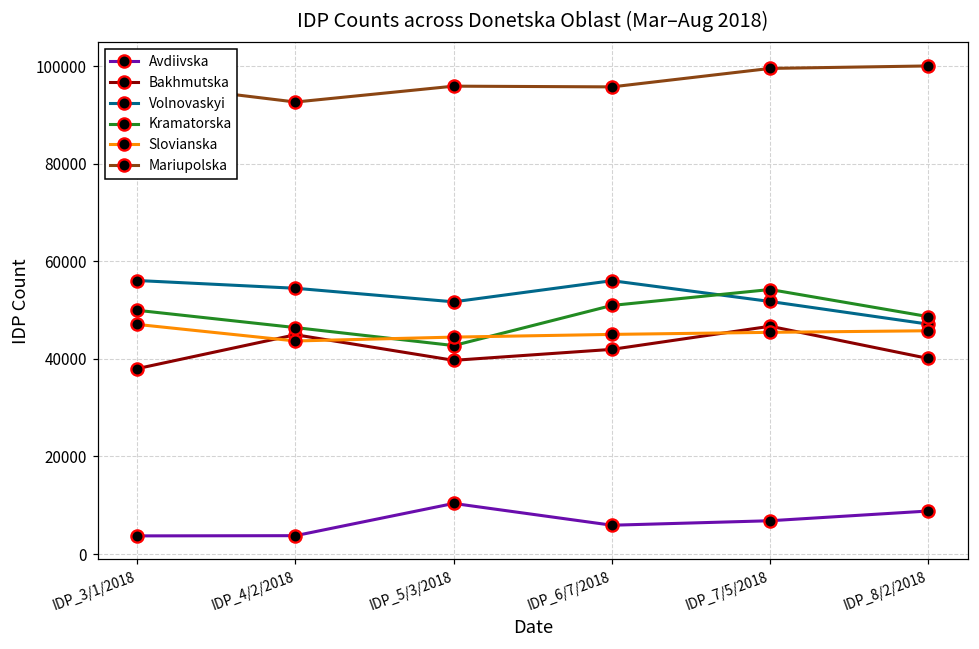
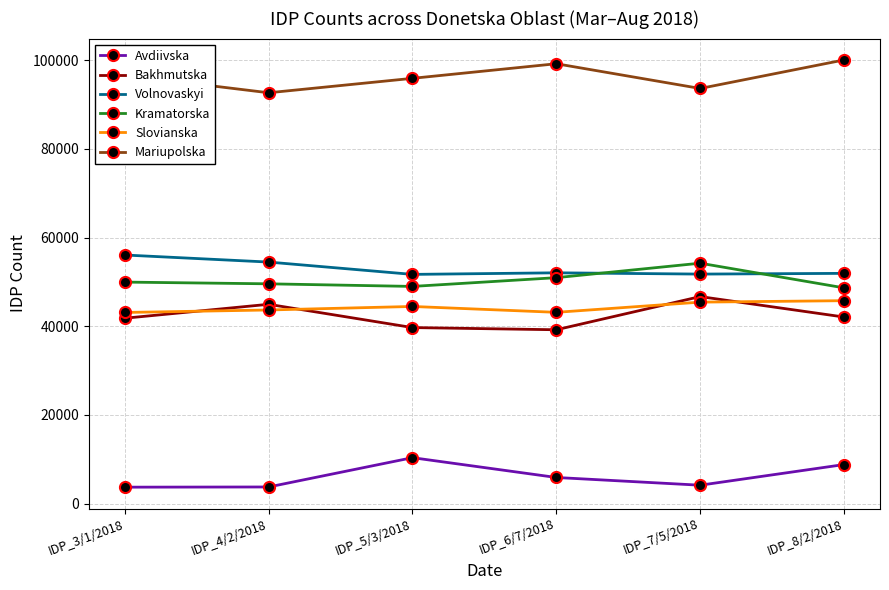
Bakhmutska, IDP_3/1/2018: 38000 -> 42000
Slovianska, IDP_3/1/2018: 47000 -> 43000
Kramatorska, IDP_4/2/2018: 46000 -> 50000
Kramatorska, IDP_5/3/2018: 43000 -> 49000
Bakhmutska, IDP_6/7/2018: 42000 -> 39000
Volnovaskyi, IDP_6/7/2018: 56000 -> 52000
Slovianska, IDP_6/7/2018: 45000 -> 43000
Mariupolska, IDP_6/7/2018: 96000 -> 99000
Avdiivska, IDP_7/5/2018: 7000 -> 4000
Mariupolska, IDP_7/5/2018: 100000 -> 94000
Bakhmutska, IDP_8/2/2018: 40000 -> 42000
Volnovaskyi, IDP_8/2/2018: 47000 -> 52000
